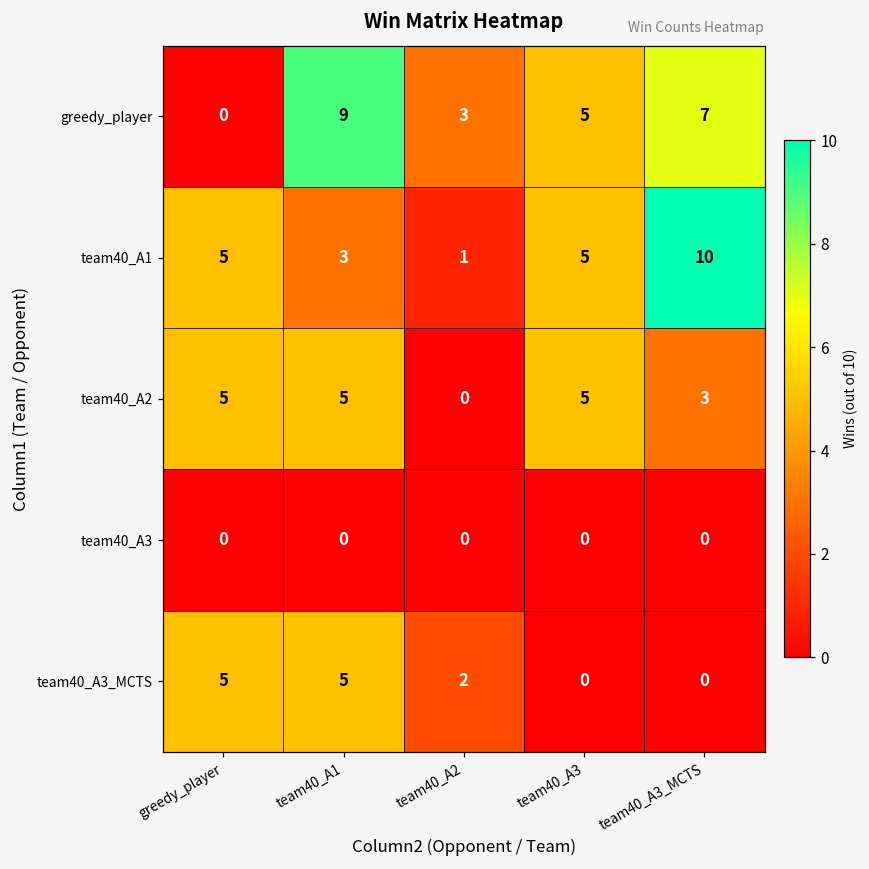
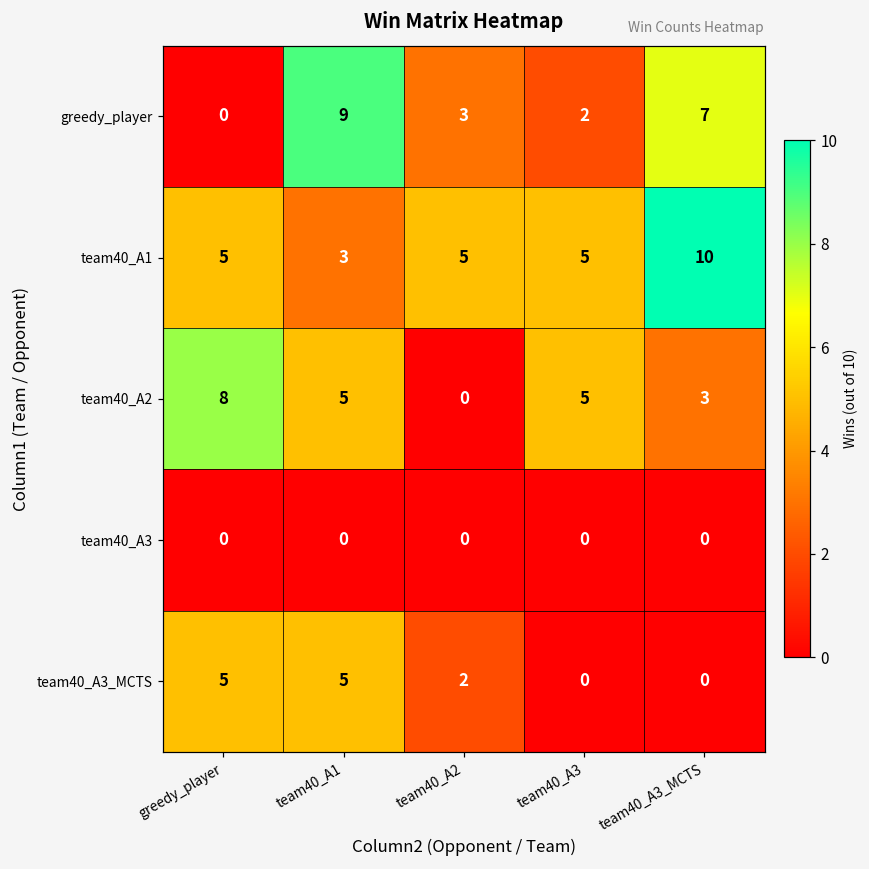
greedy_player, team40_A3: 5 -> 2
team40_A1, team40_A2: 1 -> 5
team40_A2, greedy_player: 5 -> 8
